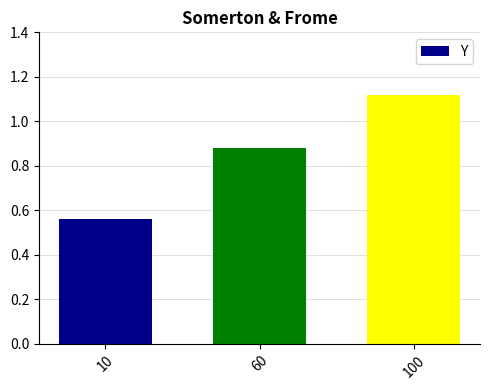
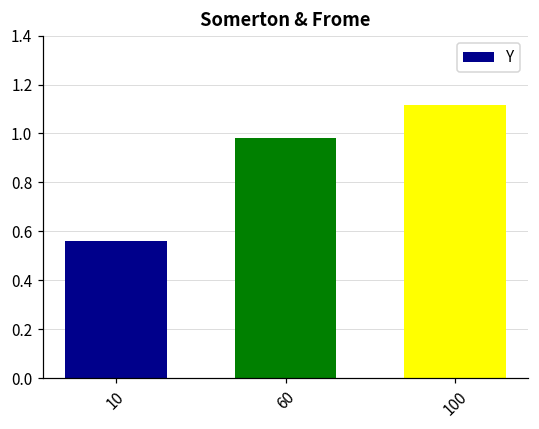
60: 0.88 -> 0.98
